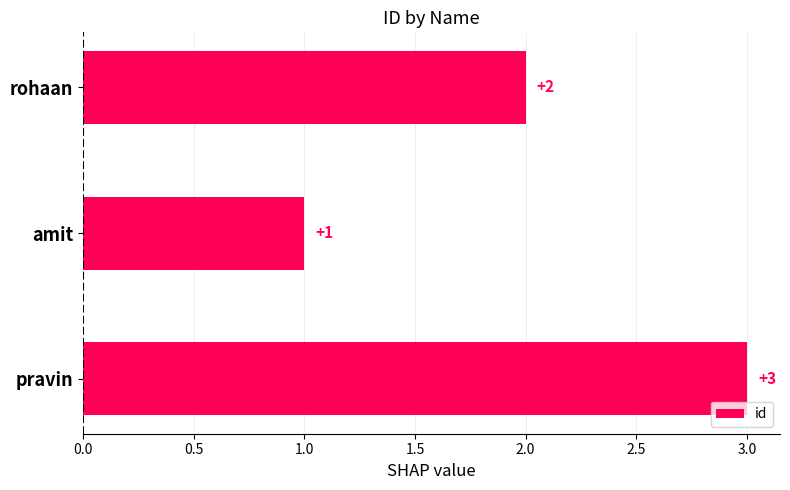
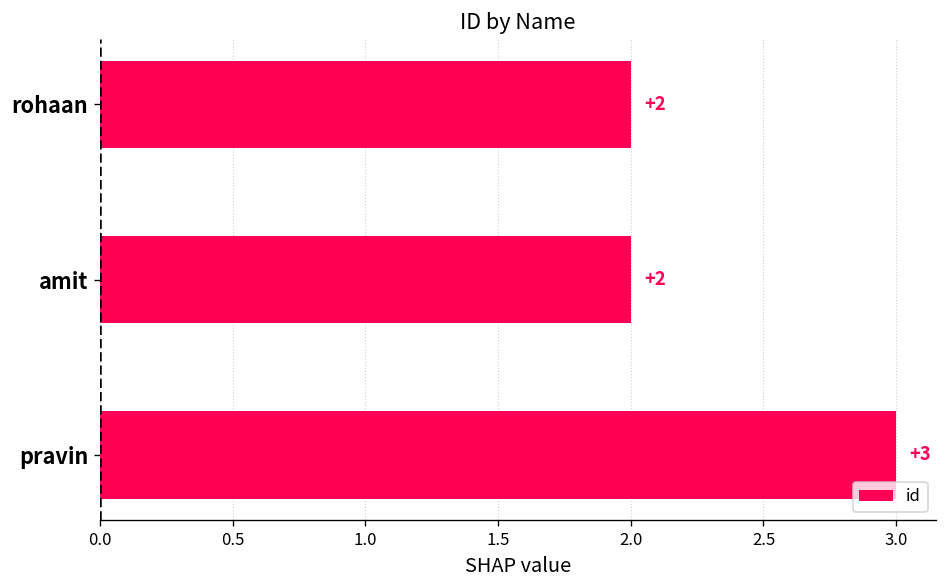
amit: +1 -> +2
